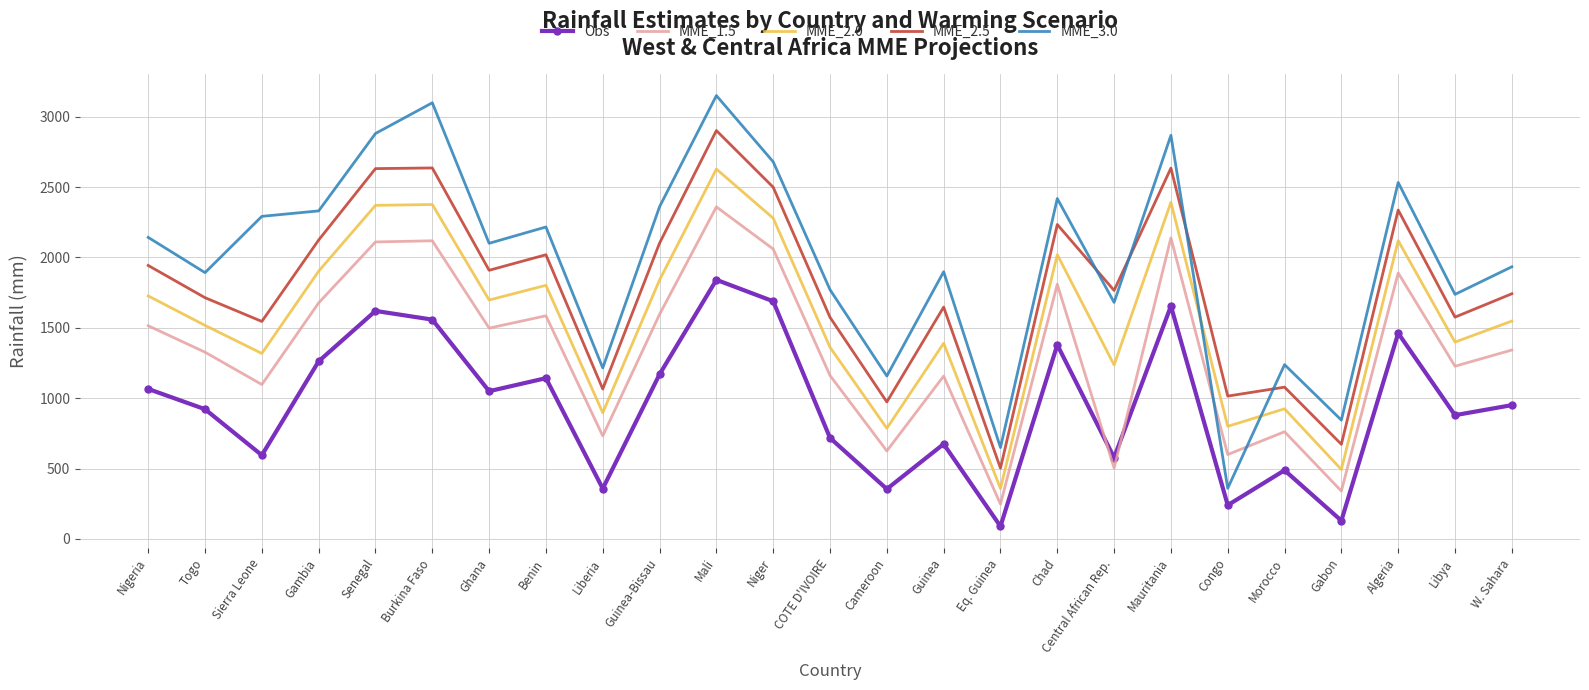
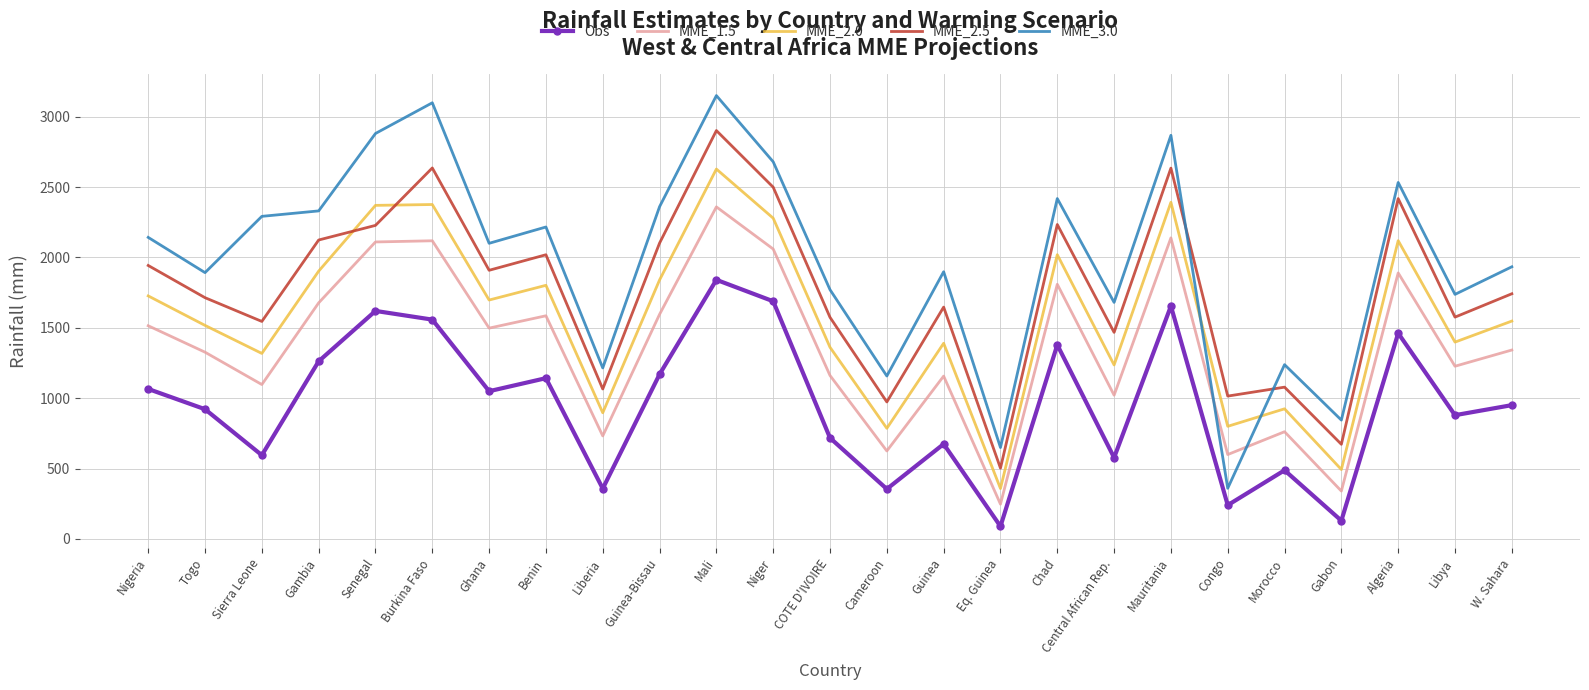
MME_2.5, Senegal: 2630 -> 2230
MME_1.5, Central African Rep.: 500 -> 1020
MME_2.5, Central African Rep.: 1770 -> 1470
MME_2.5, Algeria: 2340 -> 2420
